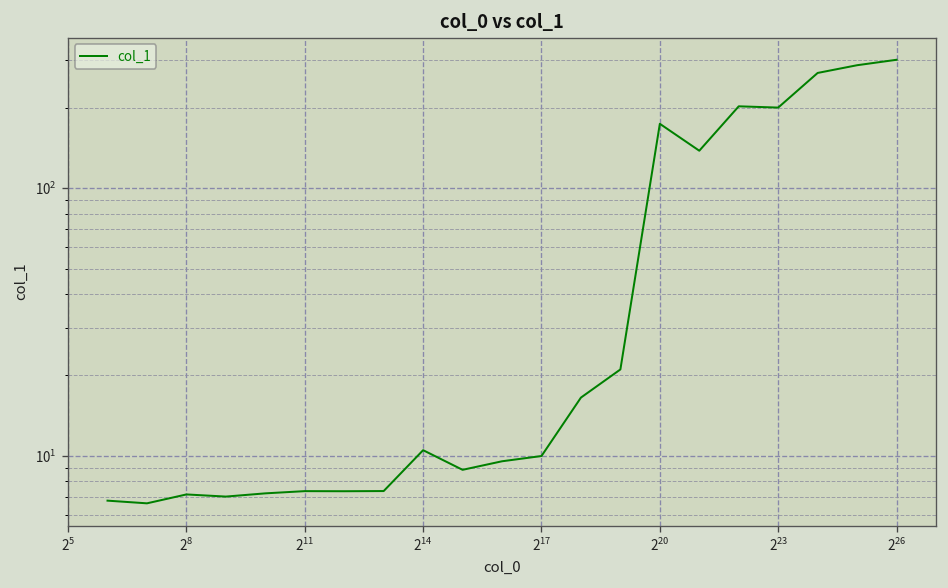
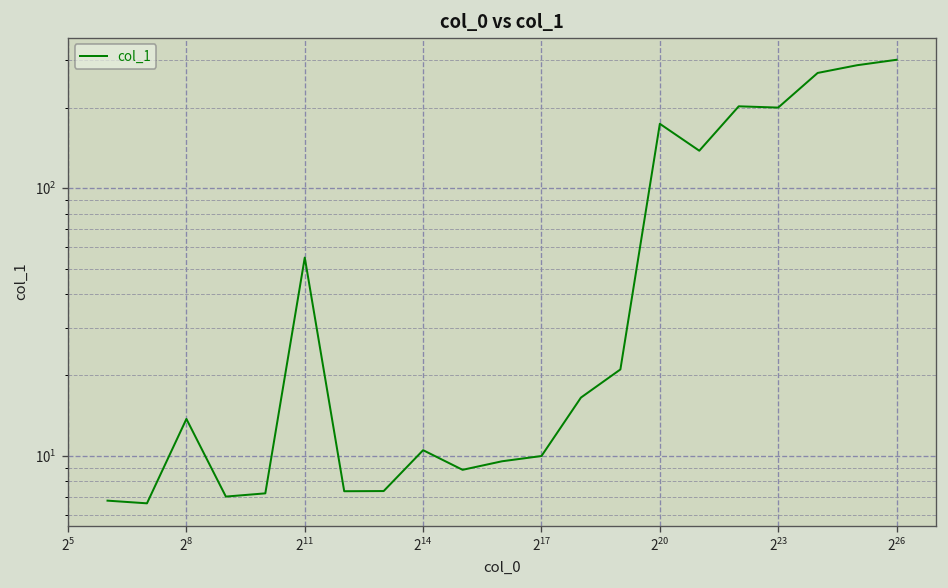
2^8: 7.2 -> 14
2^11: 7.4 -> 55
